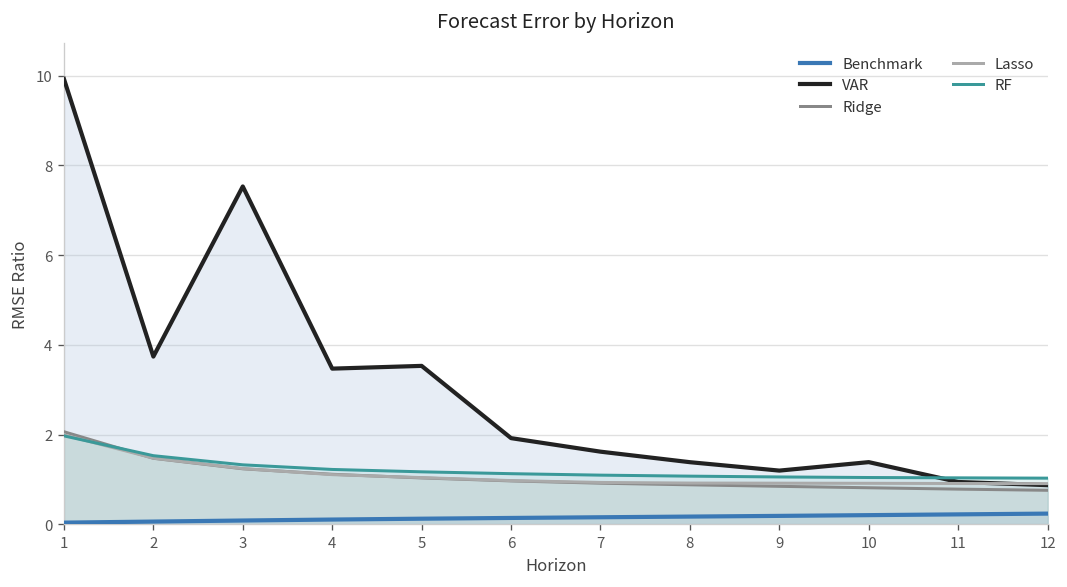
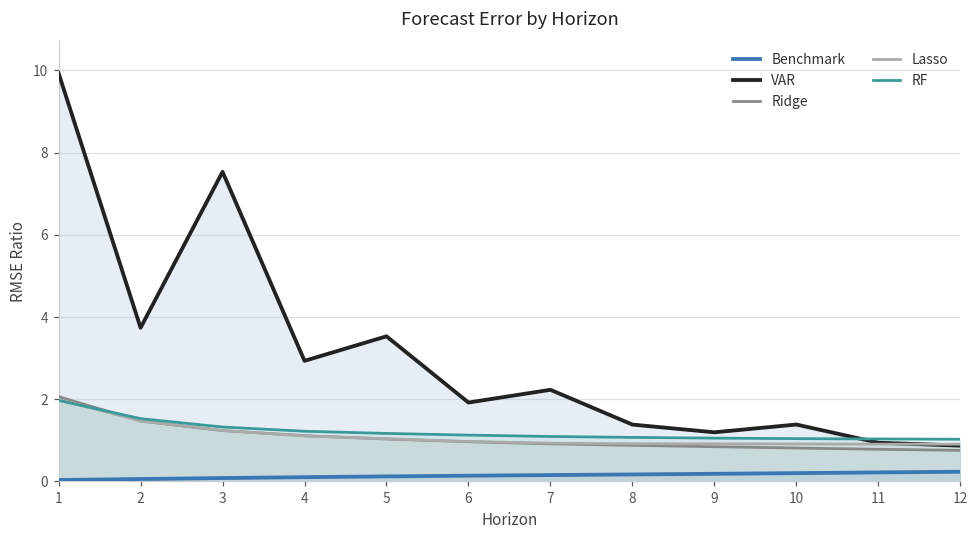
VAR, 4: 3.5 -> 2.9
VAR, 7: 1.6 -> 2.2
